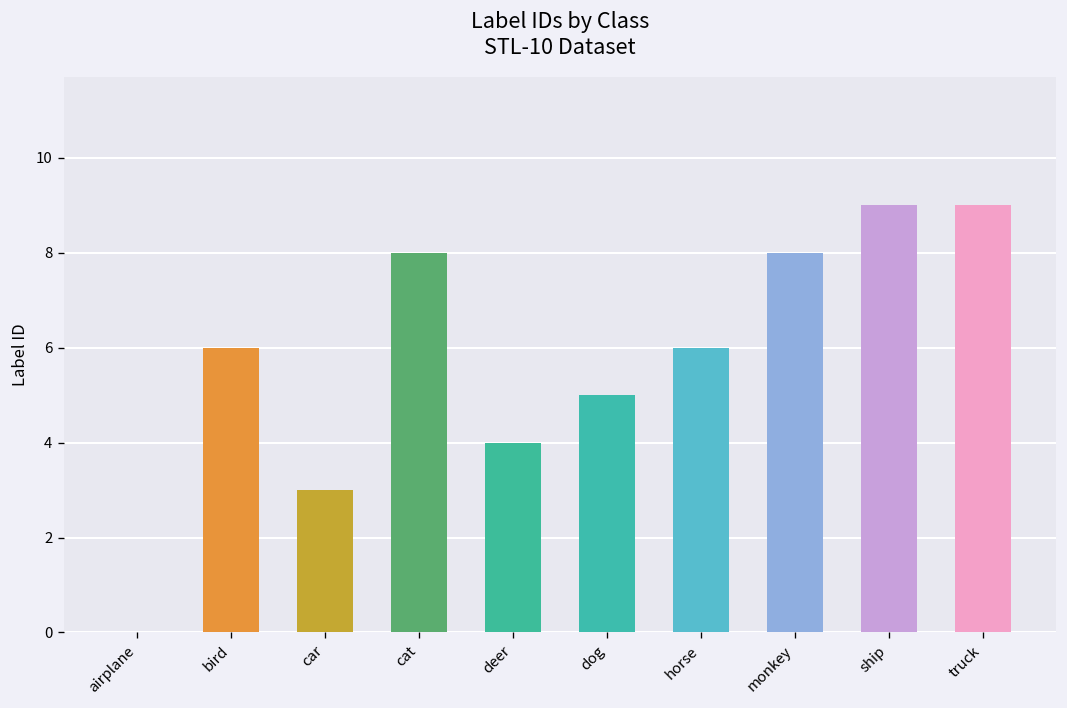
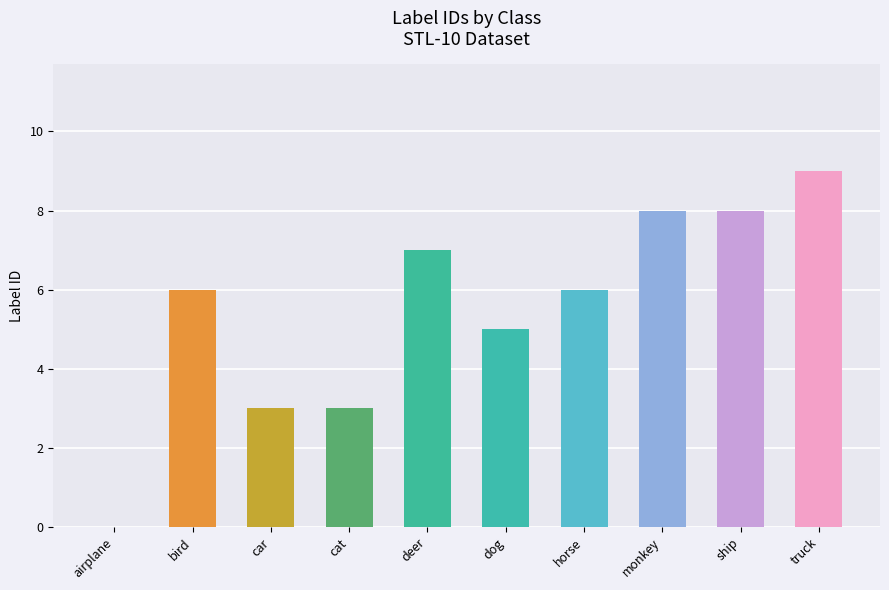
cat: 8 -> 3
deer: 4 -> 7
ship: 9 -> 8
